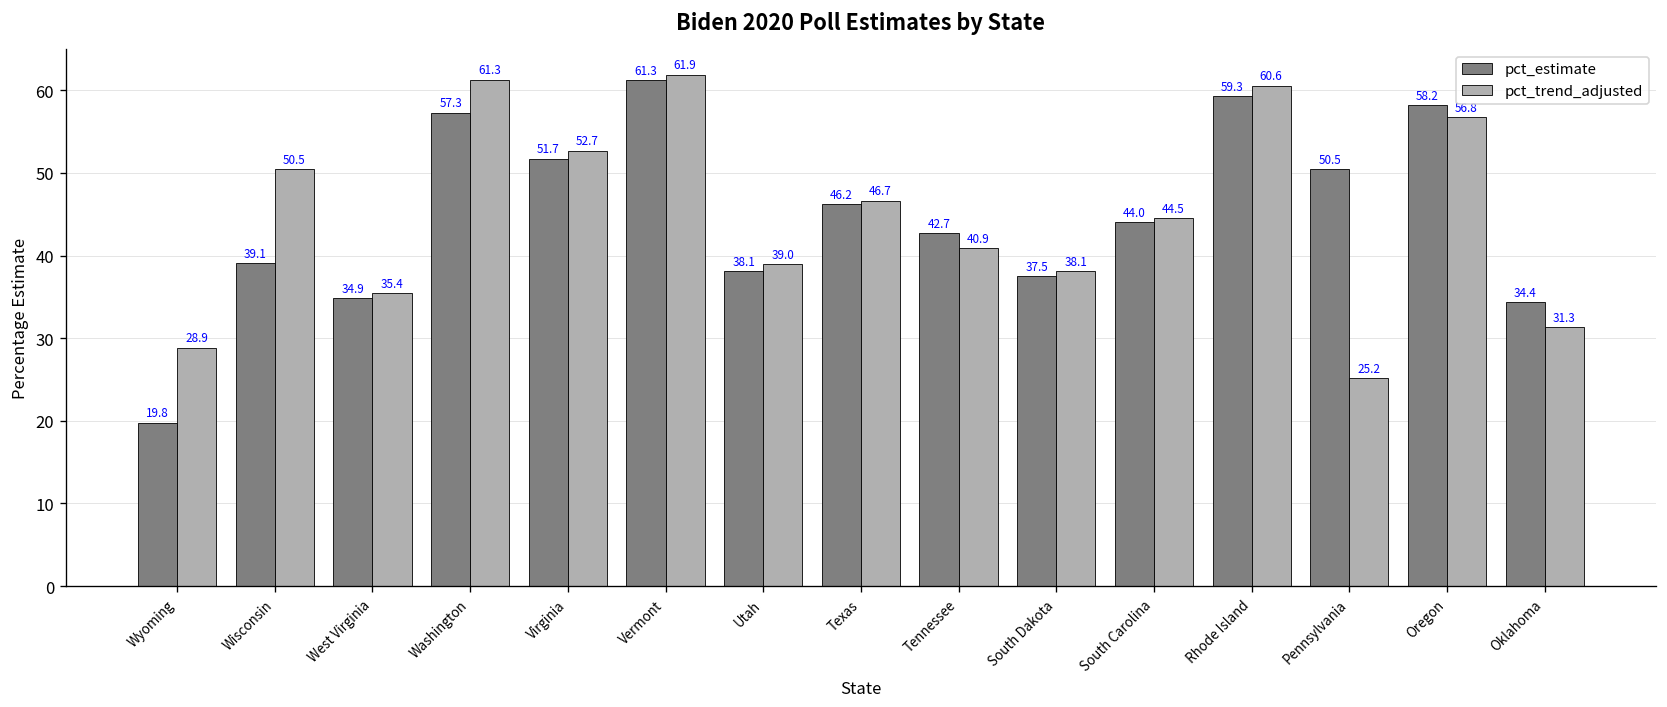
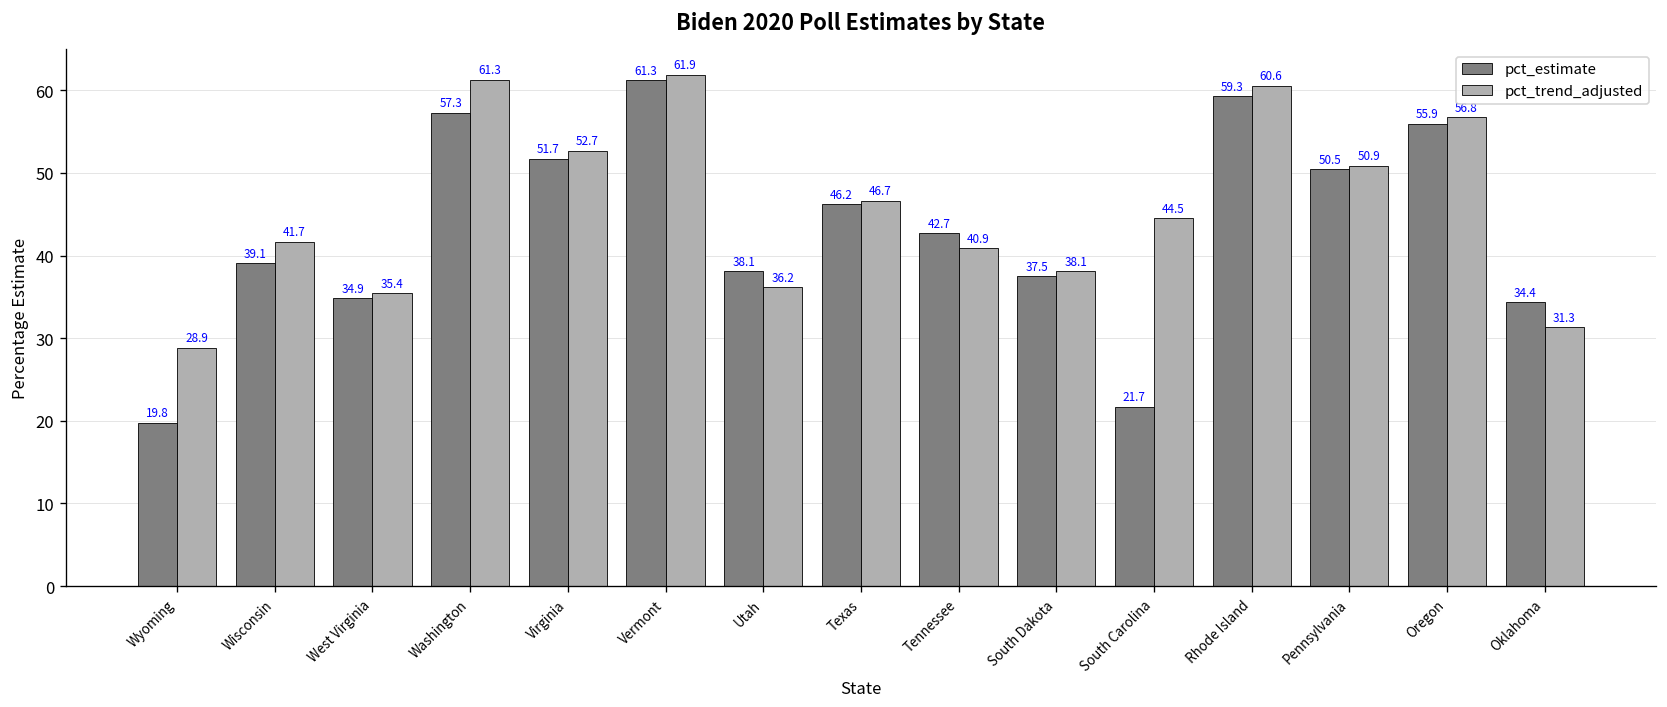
pct_trend_adjusted, Wisconsin: 50.5 -> 41.7
pct_trend_adjusted, Utah: 39.0 -> 36.2
pct_estimate, South Carolina: 44.0 -> 21.7
pct_trend_adjusted, Pennsylvania: 25.2 -> 50.9
pct_estimate, Oregon: 58.2 -> 55.9
